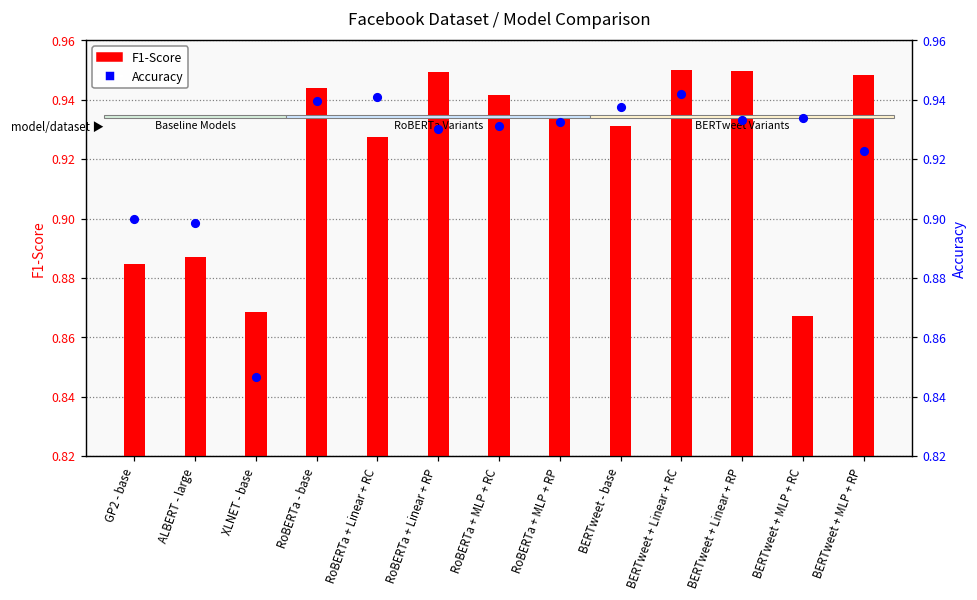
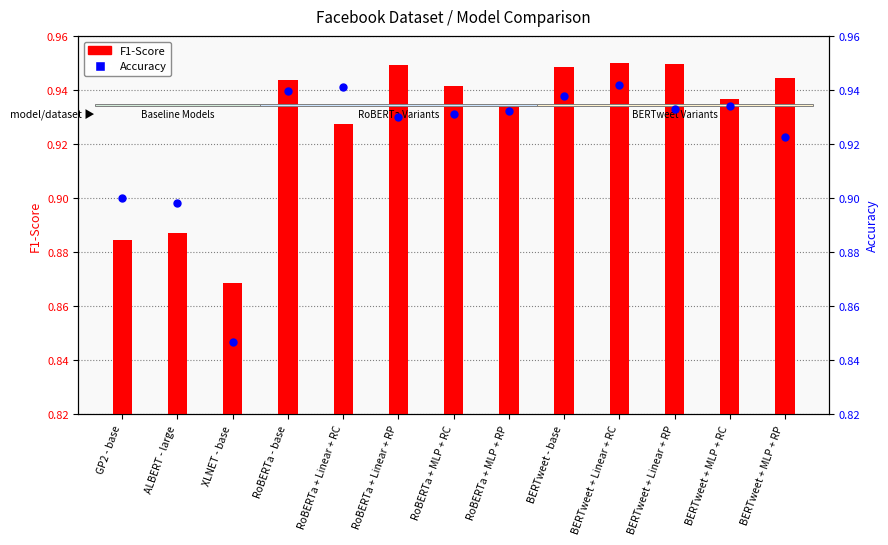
F1-Score, BERTweet - base: 0.931 -> 0.949
F1-Score, BERTweet + MLP + RC: 0.867 -> 0.937
F1-Score, BERTweet + MLP + RP: 0.948 -> 0.945
